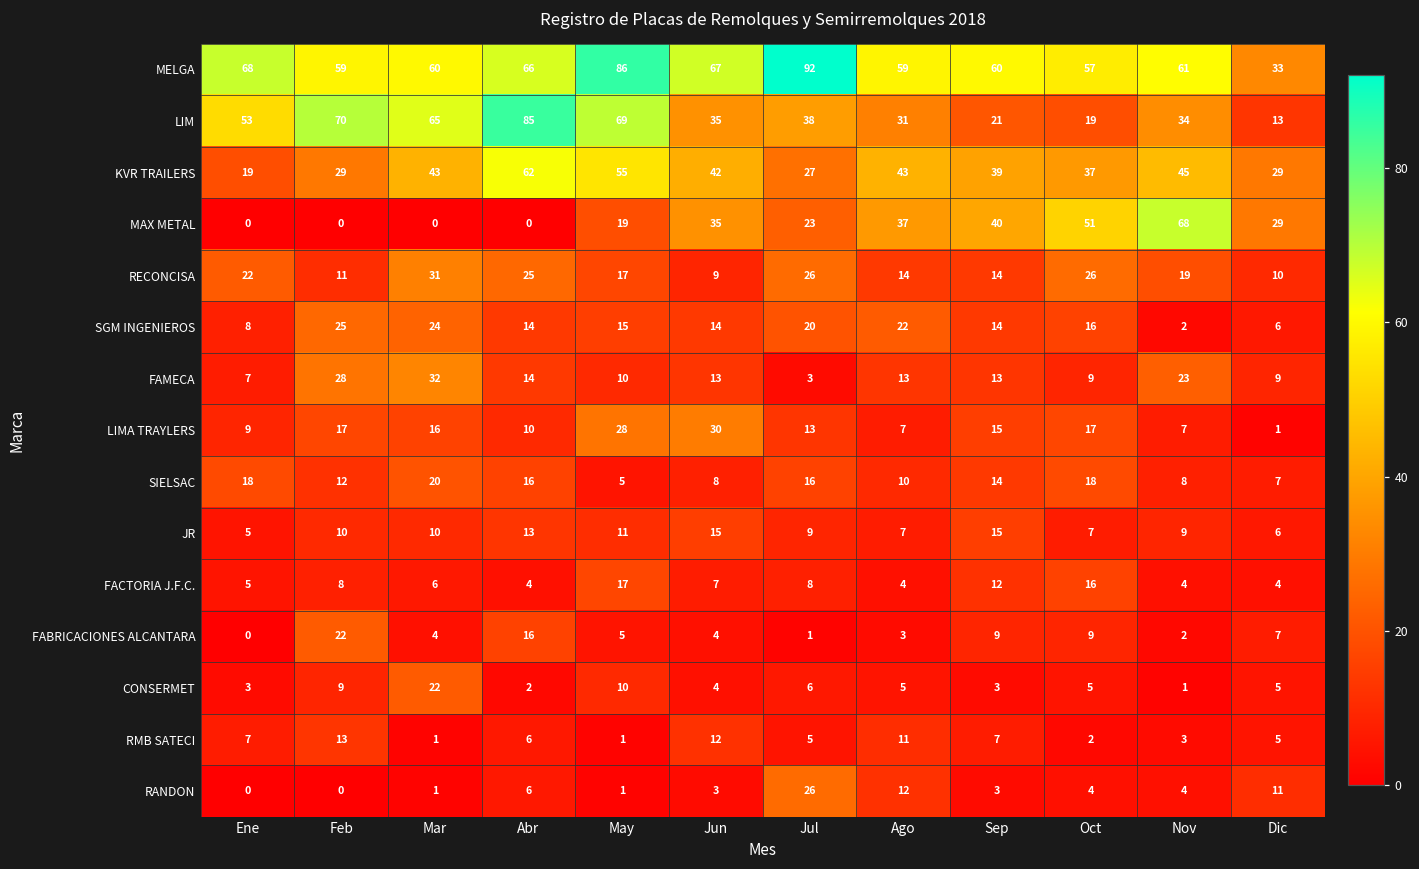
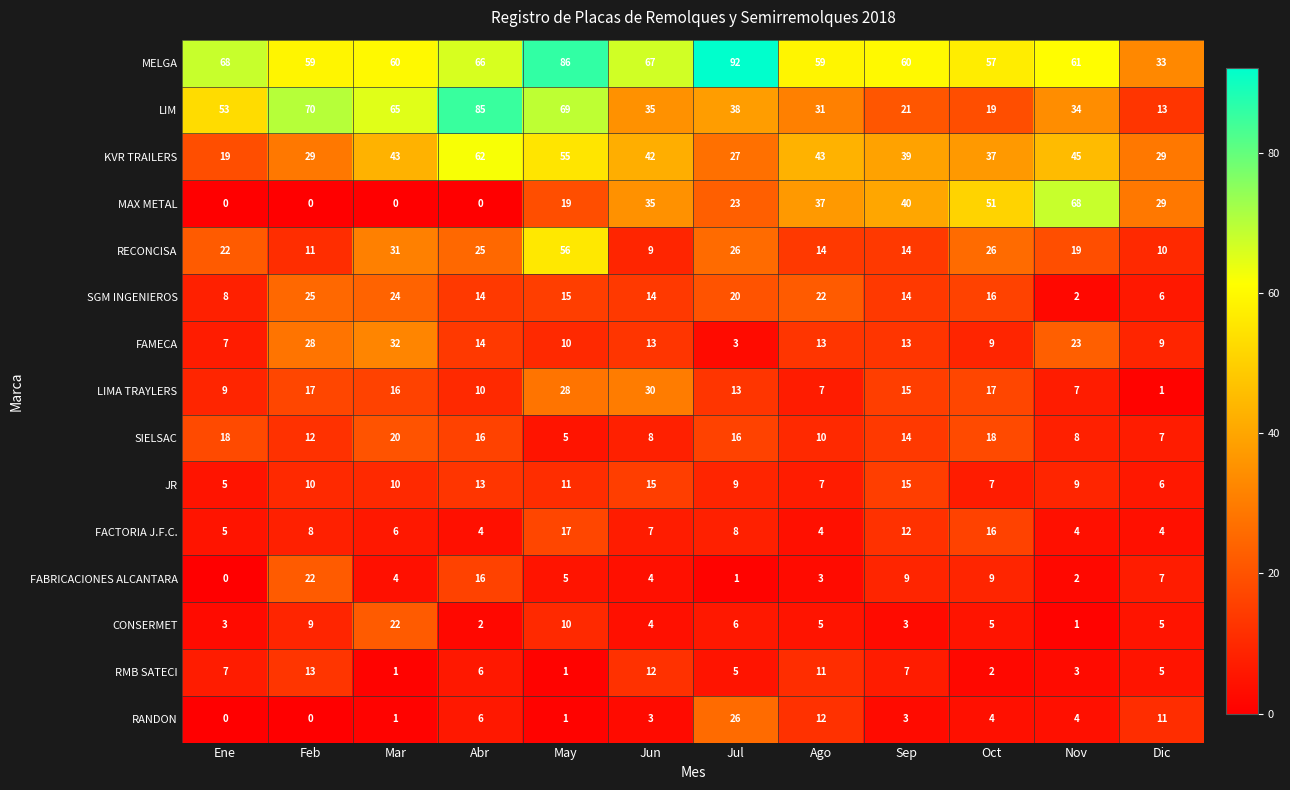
RECONCISA, May: 17 -> 56
